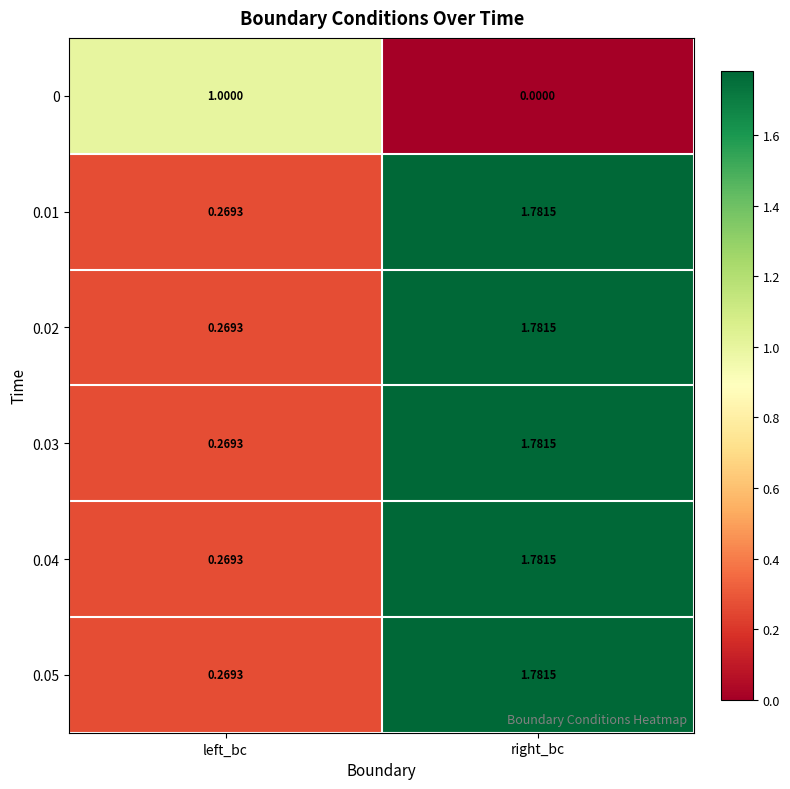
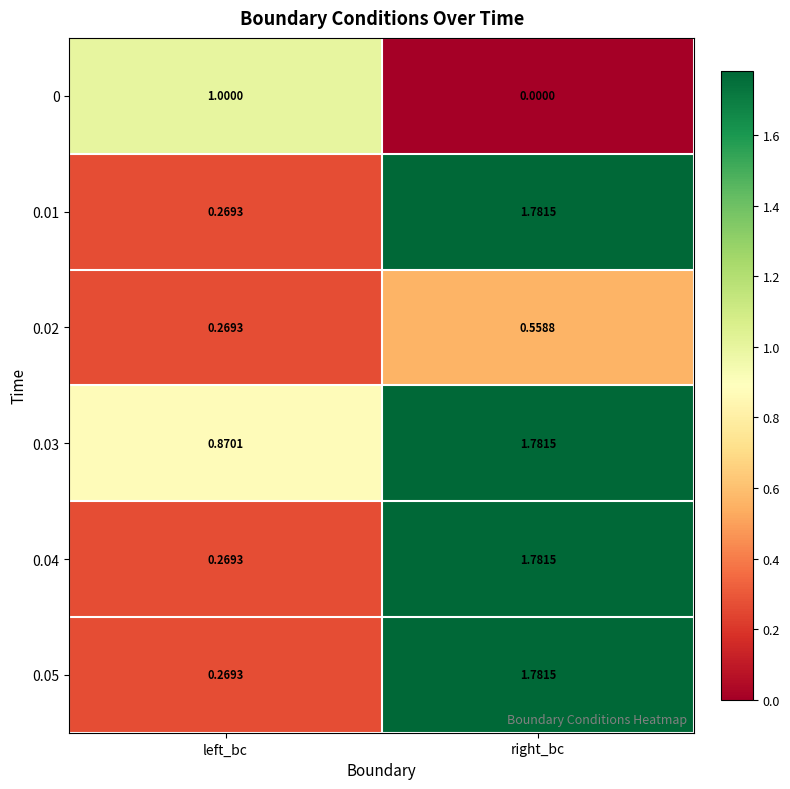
0.02, right_bc: 1.7815 -> 0.5588
0.03, left_bc: 0.2693 -> 0.8701
